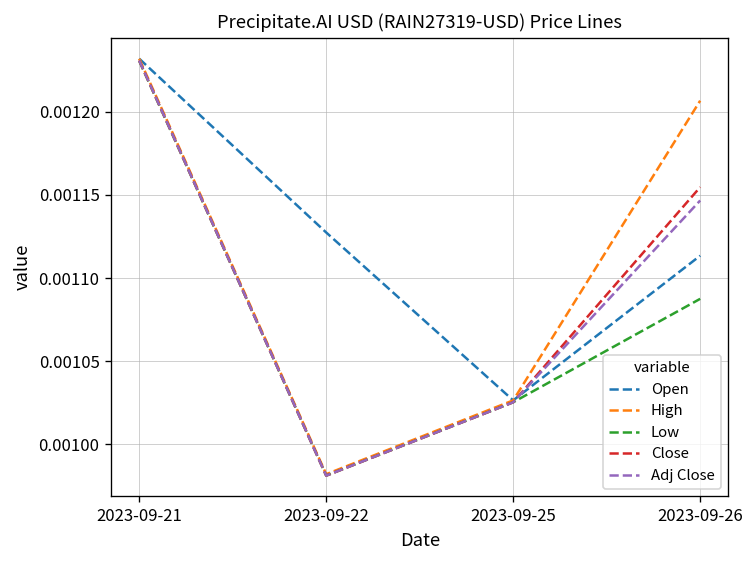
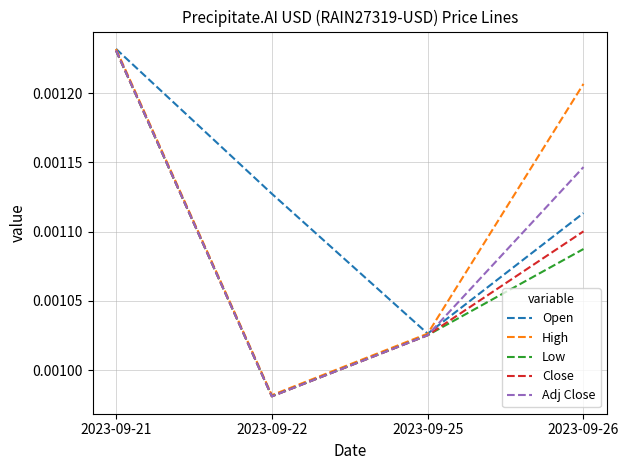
Close, 2023-09-26: 0.001155 -> 0.001100
